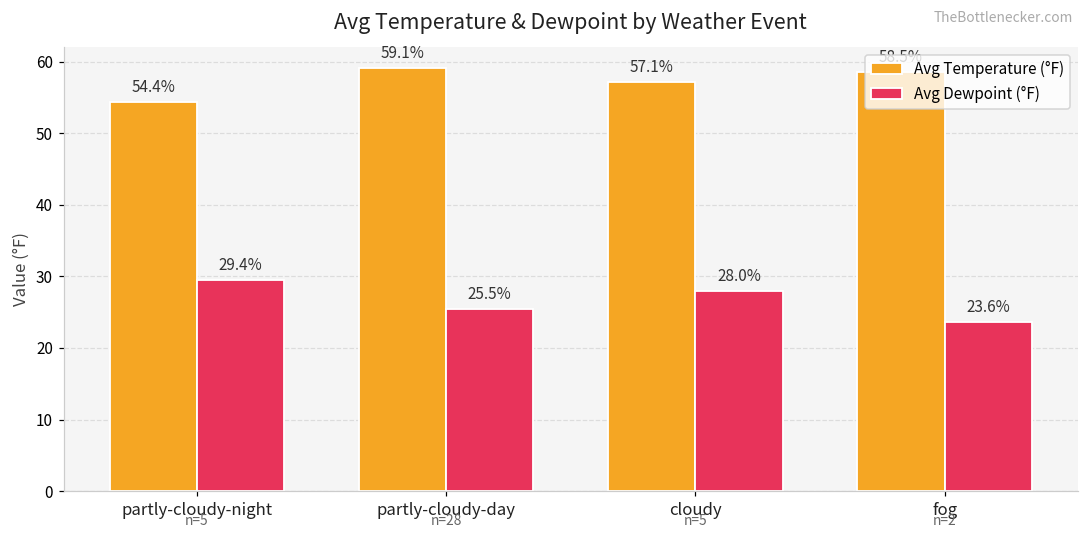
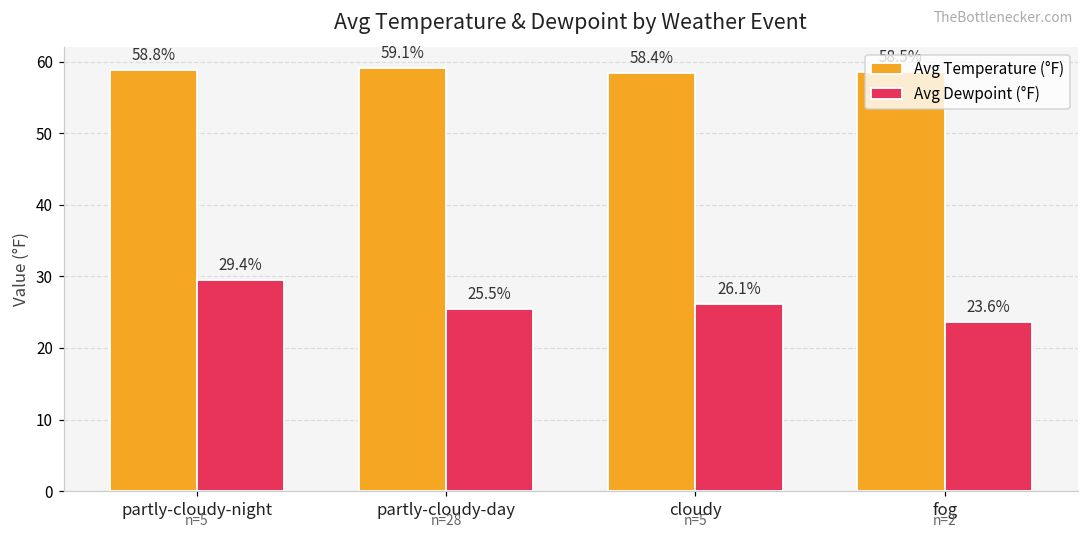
Avg Temperature (°F), partly-cloudy-night: 54.4% -> 58.8%
Avg Temperature (°F), cloudy: 57.1% -> 58.4%
Avg Dewpoint (°F), cloudy: 28.0% -> 26.1%
